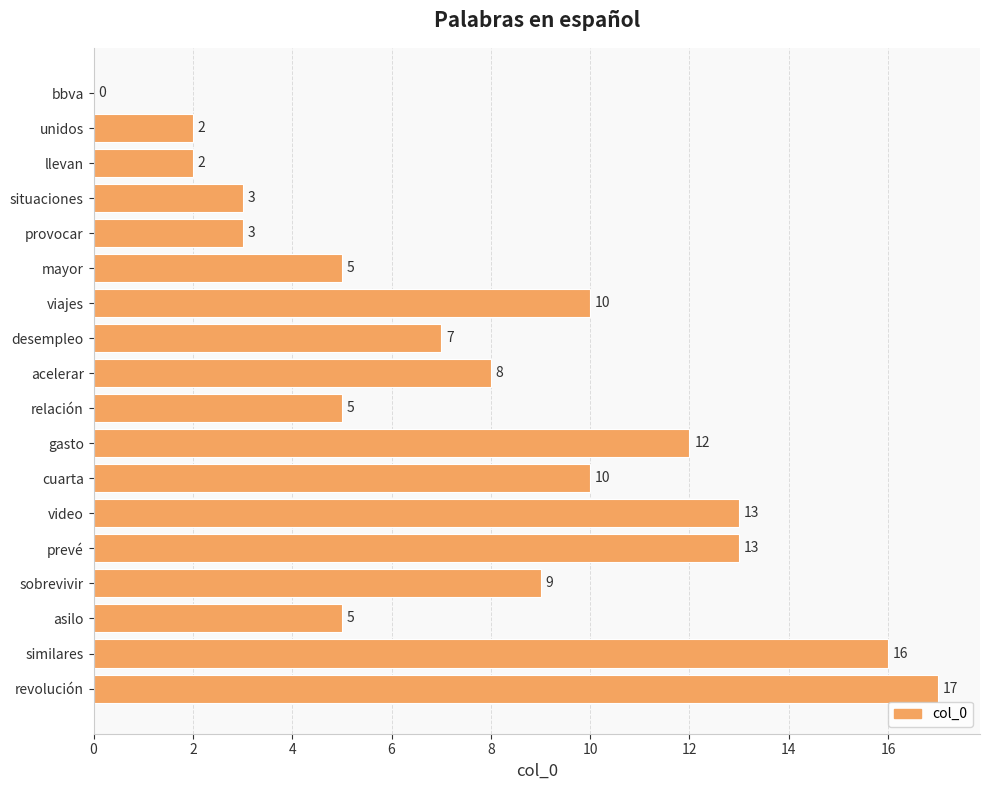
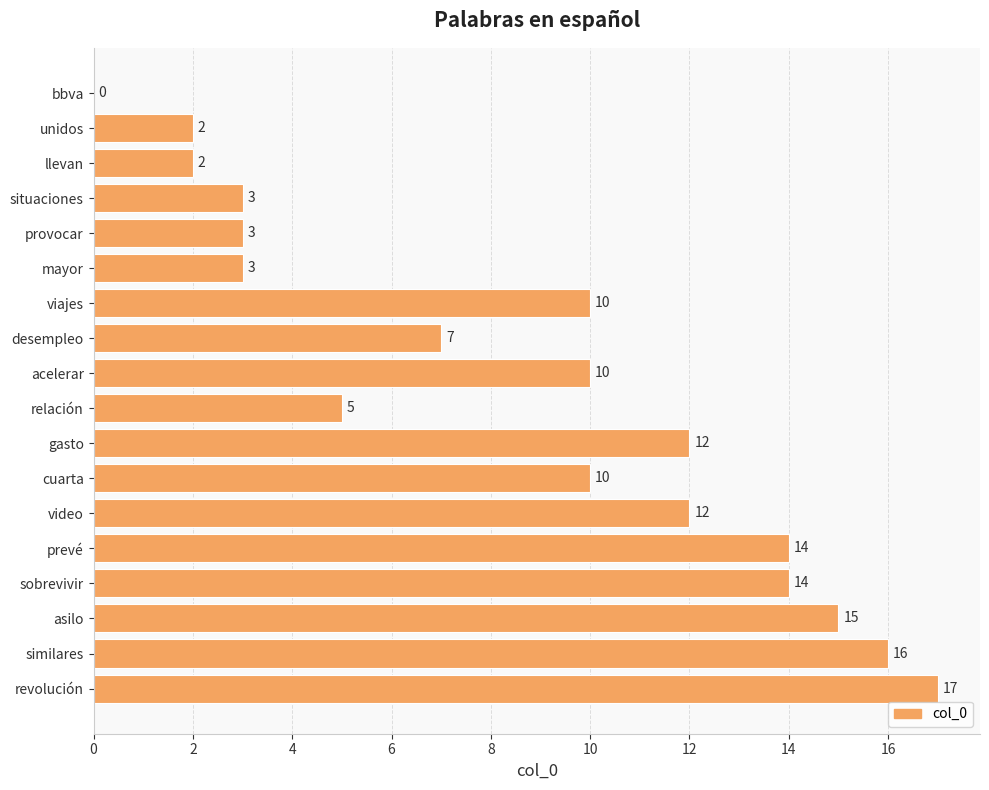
mayor: 5 -> 3
acelerar: 8 -> 10
video: 13 -> 12
prevé: 13 -> 14
sobrevivir: 9 -> 14
asilo: 5 -> 15
